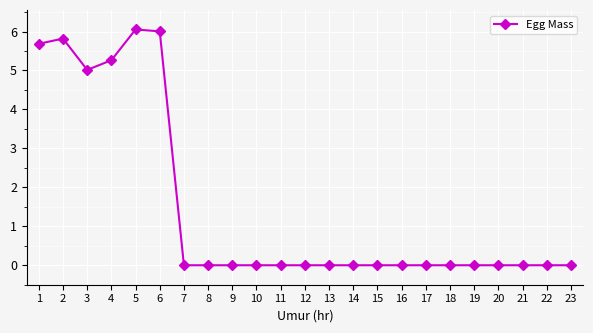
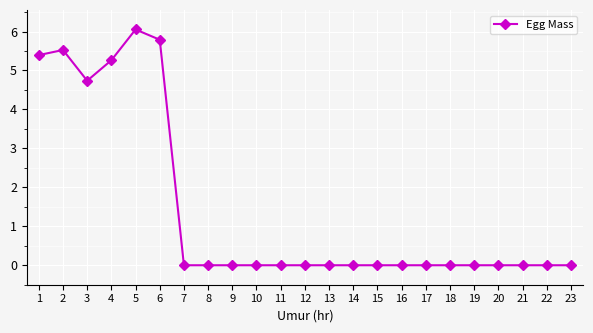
1: 5.7 -> 5.4
2: 5.8 -> 5.5
3: 5.0 -> 4.7
6: 6.0 -> 5.8
